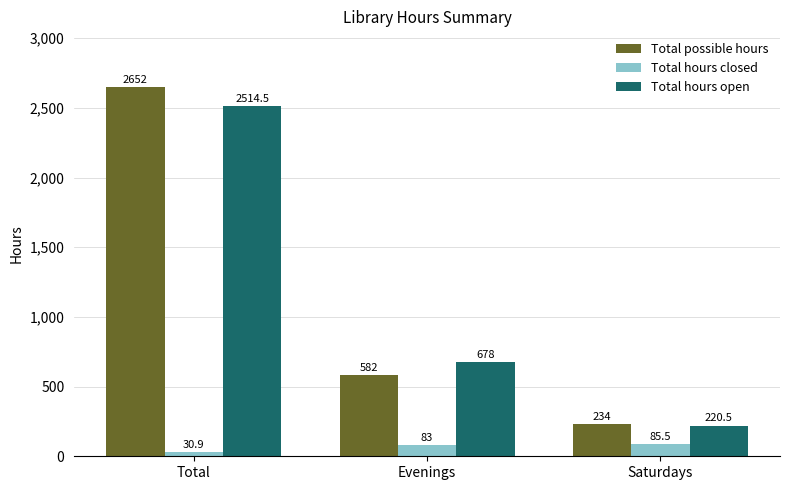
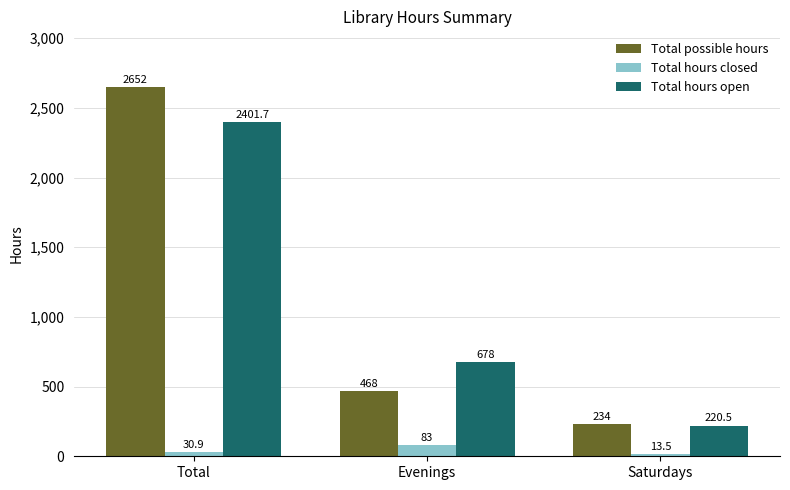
Total hours open, Total: 2514.5 -> 2401.7
Total possible hours, Evenings: 582 -> 468
Total hours closed, Saturdays: 85.5 -> 13.5
